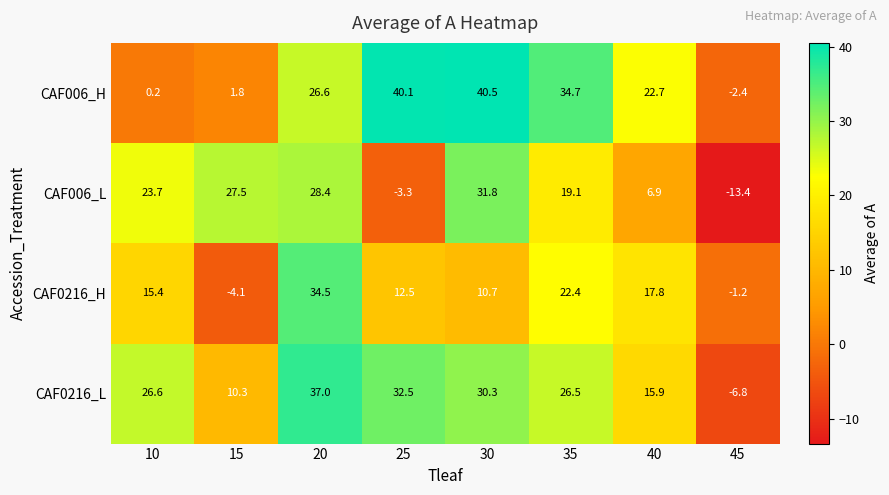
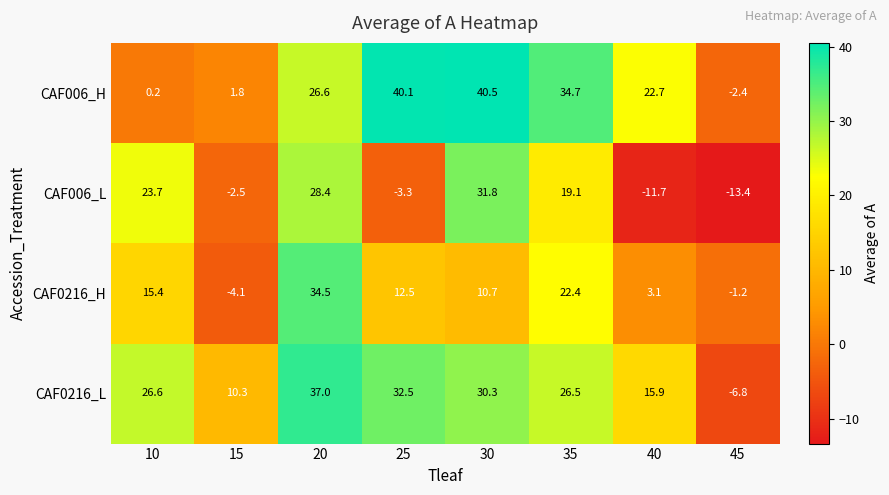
CAF006_L, 15: 27.5 -> -2.5
CAF006_L, 40: 6.9 -> -11.7
CAF0216_H, 40: 17.8 -> 3.1
